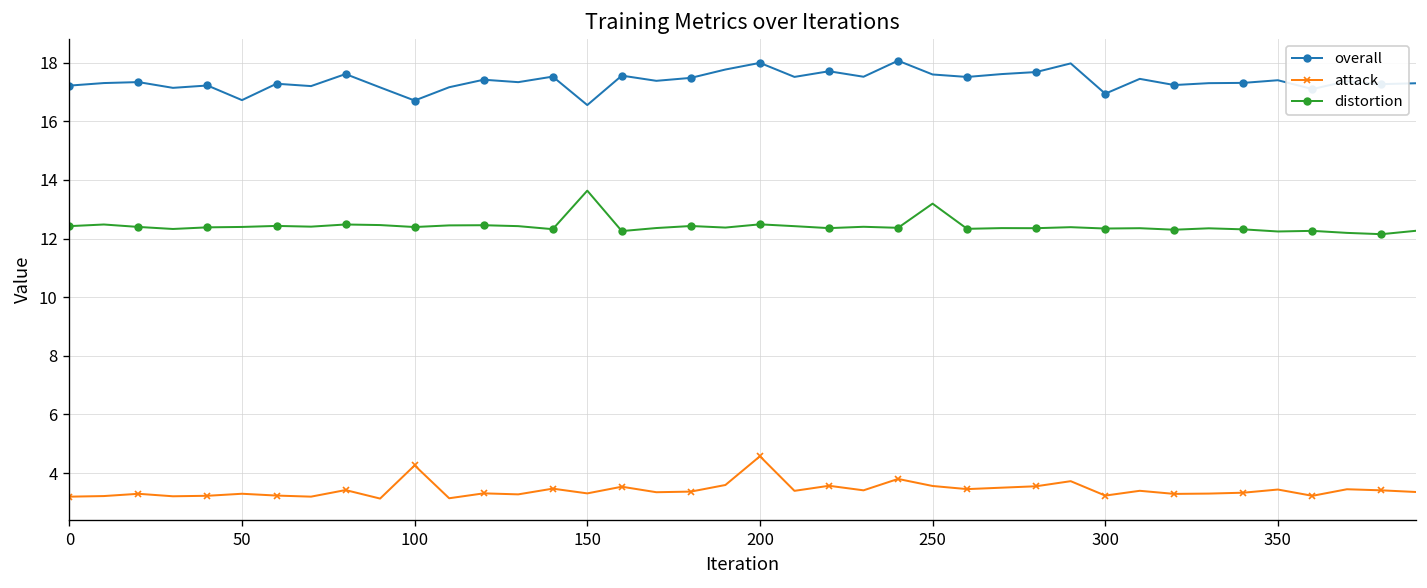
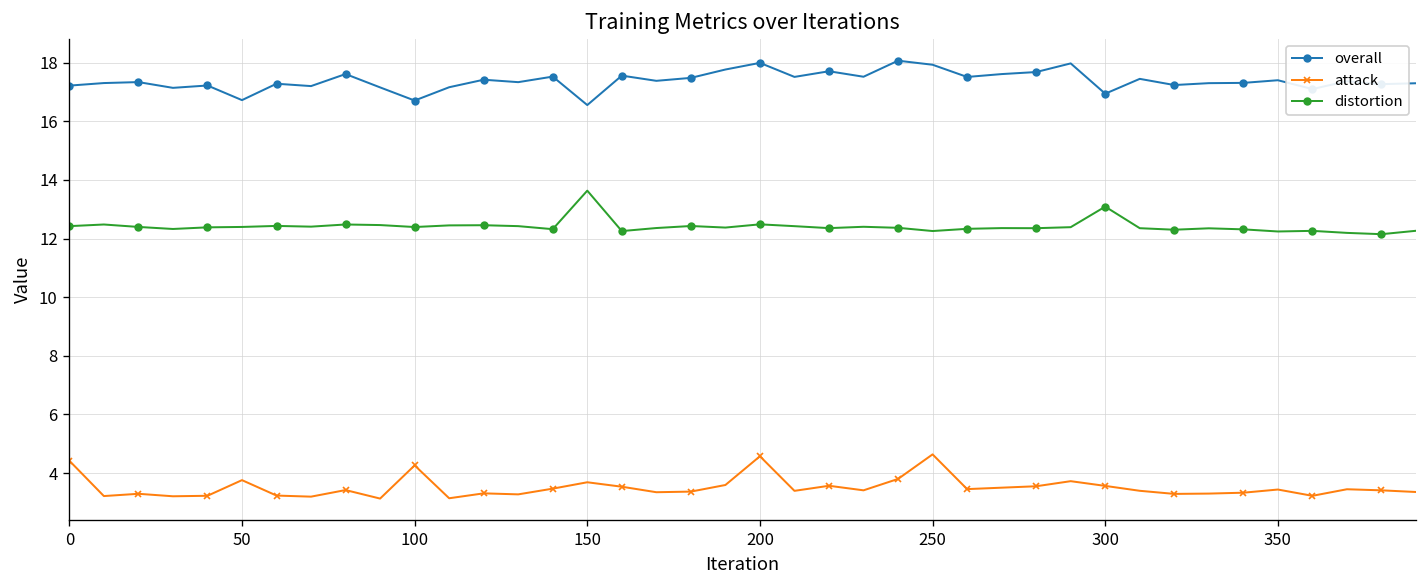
attack, 0: 3.2 -> 4.4
attack, 50: 3.3 -> 3.8
attack, 150: 3.3 -> 3.7
overall, 250: 17.6 -> 17.9
attack, 250: 3.6 -> 4.6
distortion, 250: 13.2 -> 12.3
attack, 300: 3.2 -> 3.6
distortion, 300: 12.3 -> 13.1
